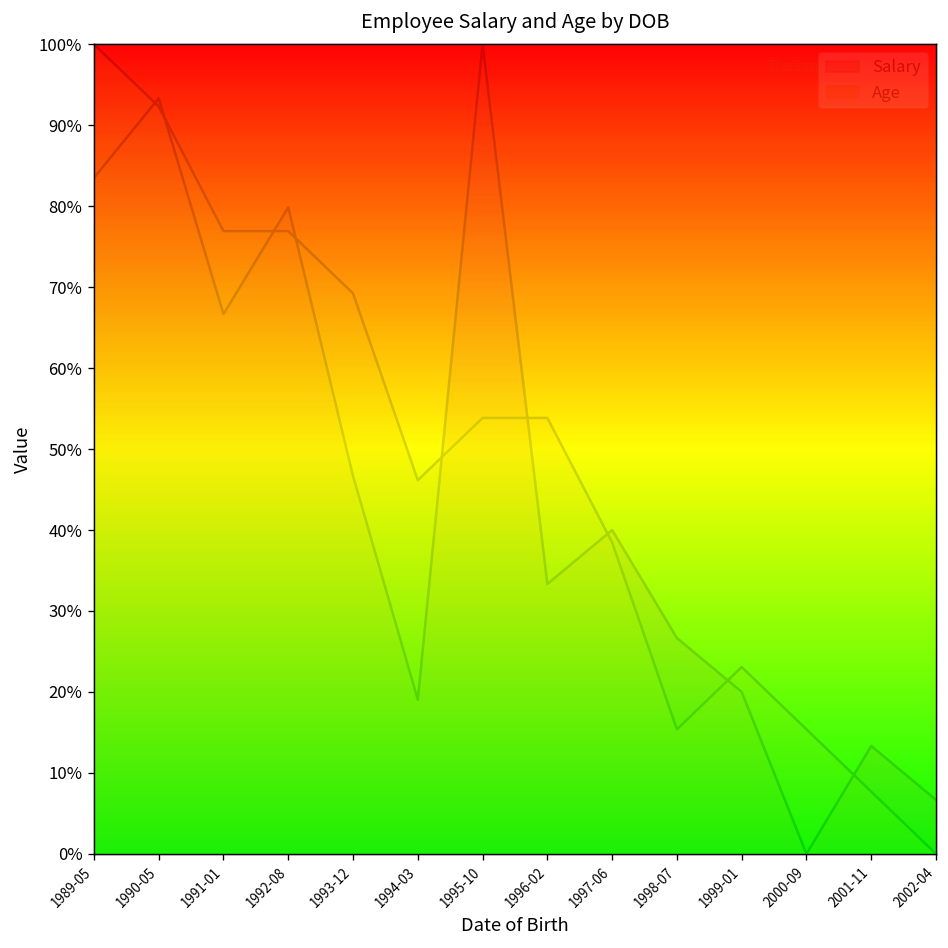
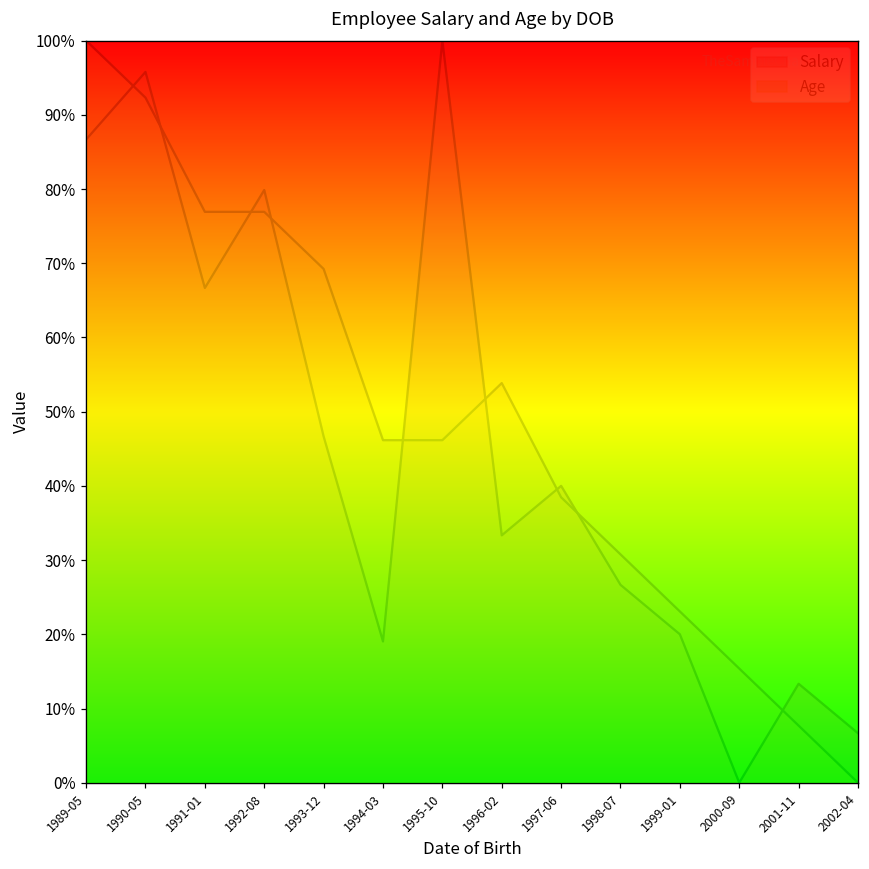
Salary, 1989-05: 83% -> 87%
Salary, 1990-05: 93% -> 96%
Age, 1995-10: 54% -> 46%
Age, 1998-07: 15% -> 31%
